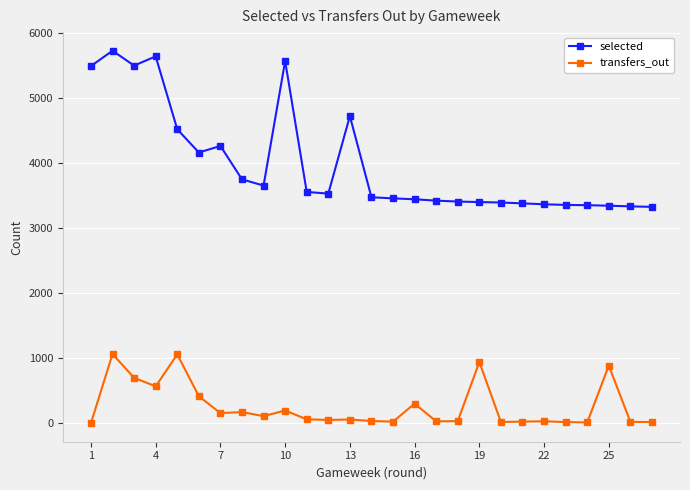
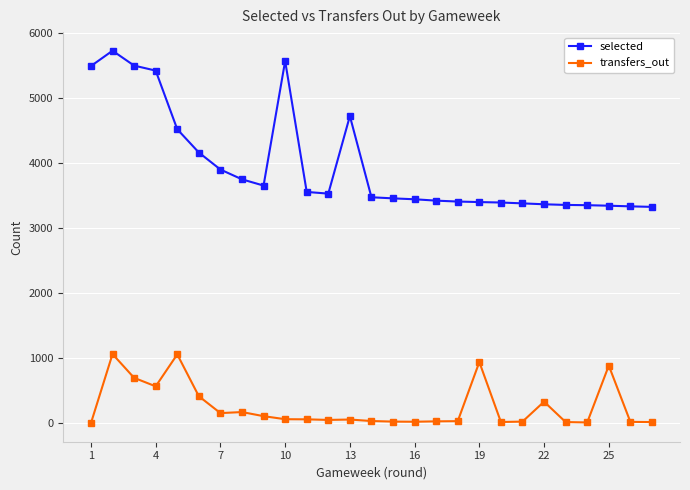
selected, 4: 5600 -> 5400
selected, 7: 4300 -> 3900
transfers_out, 10: 200 -> 100
transfers_out, 16: 300 -> 0
transfers_out, 22: 0 -> 300
